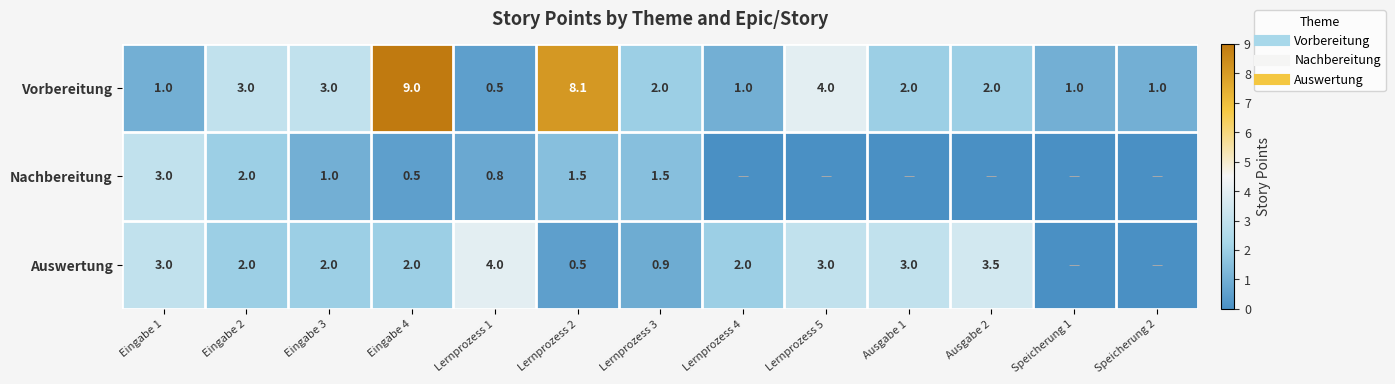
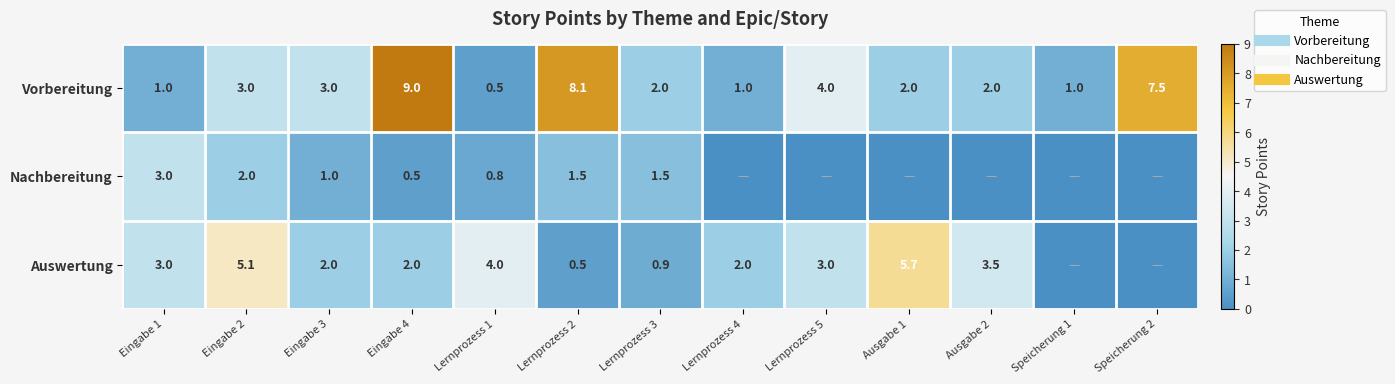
Vorbereitung, Speicherung 2: 1.0 -> 7.5
Auswertung, Eingabe 2: 2.0 -> 5.1
Auswertung, Ausgabe 1: 3.0 -> 5.7
